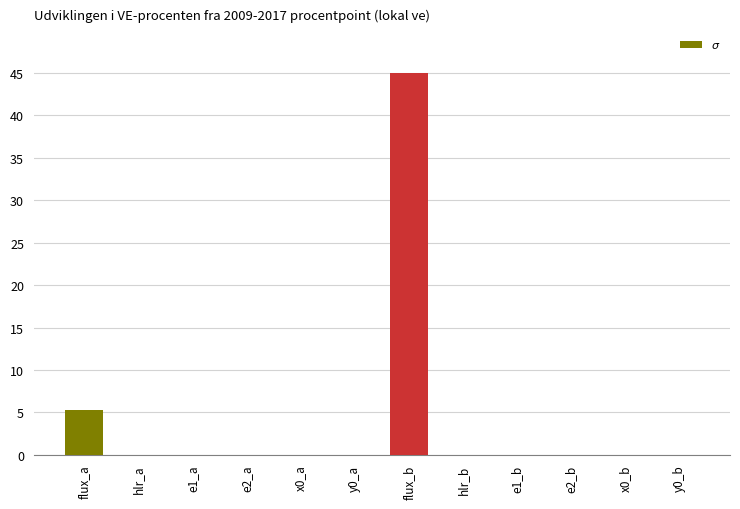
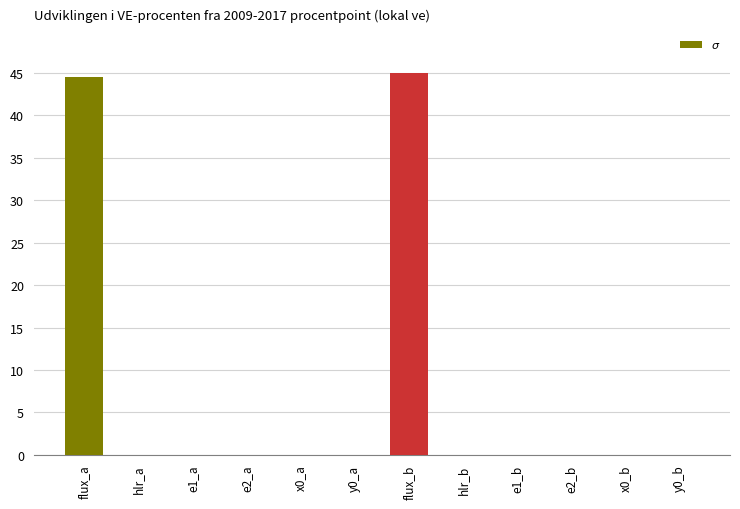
flux_a: 5 -> 44
